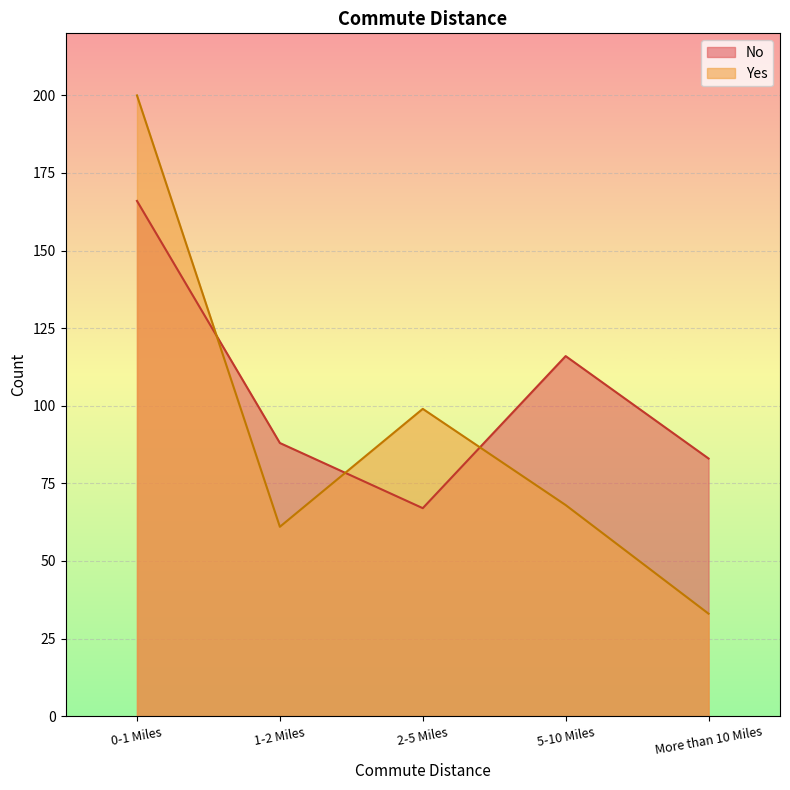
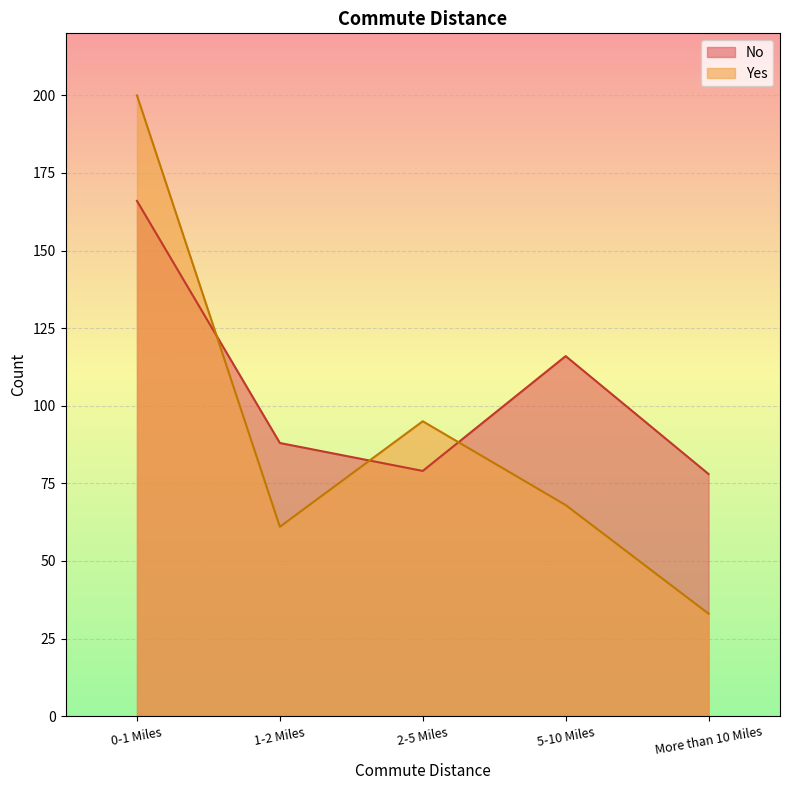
No, 2-5 Miles: 67 -> 79
Yes, 2-5 Miles: 99 -> 95
No, More than 10 Miles: 83 -> 78
